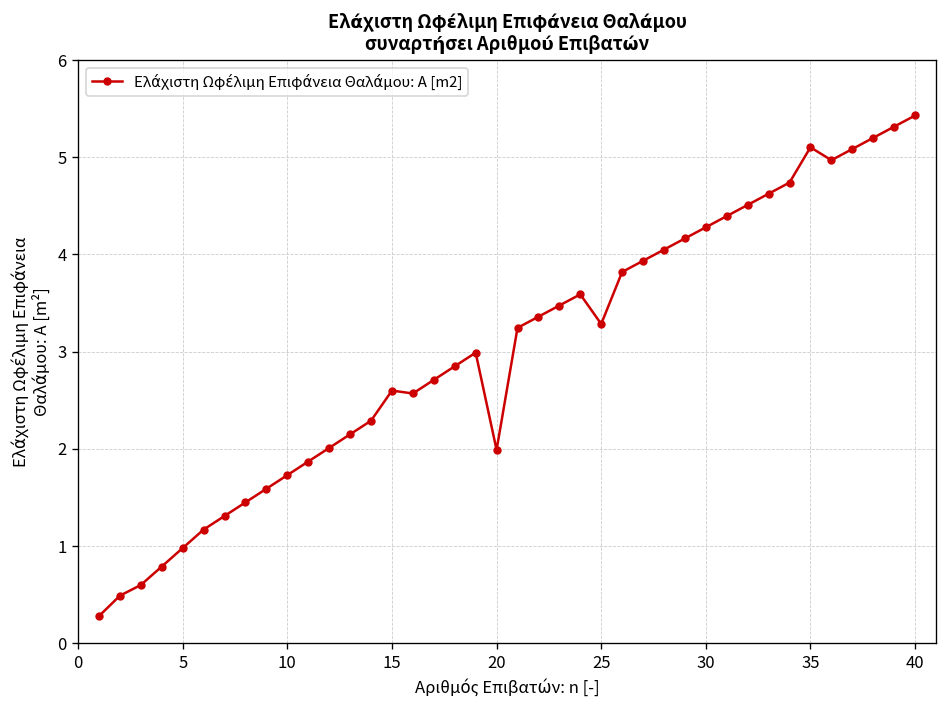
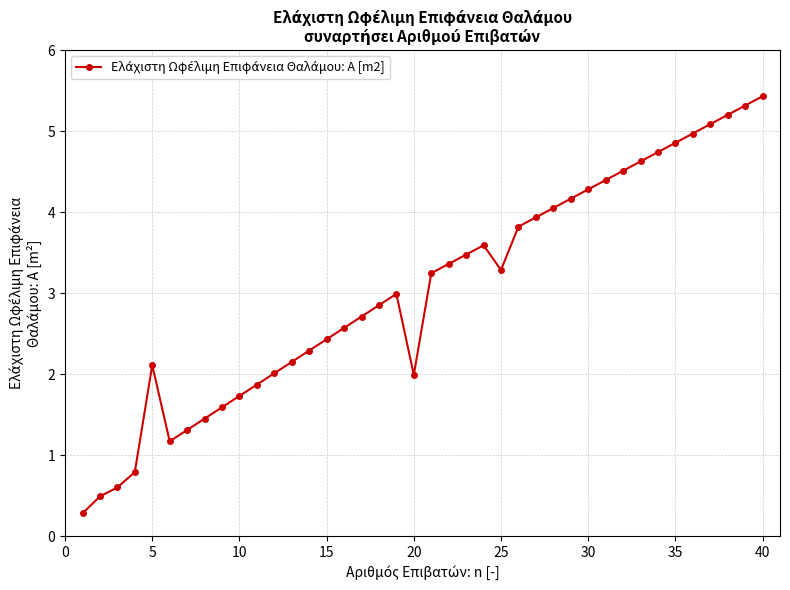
5: 1.0 -> 2.1
15: 2.6 -> 2.4
35: 5.1 -> 4.9
